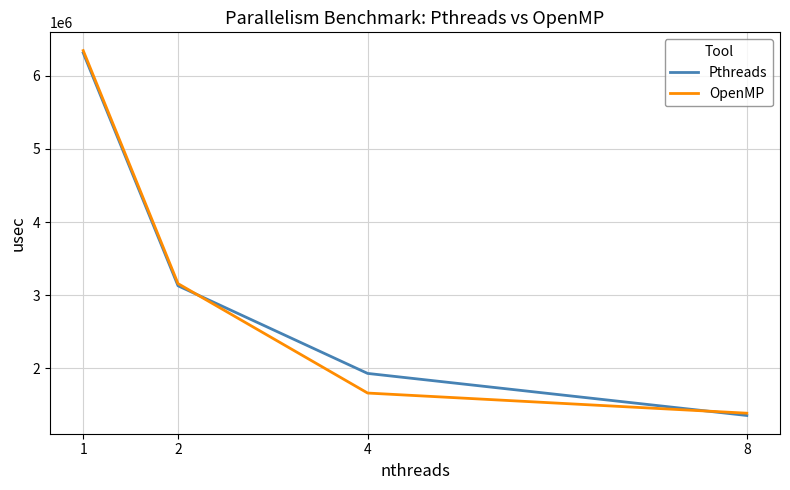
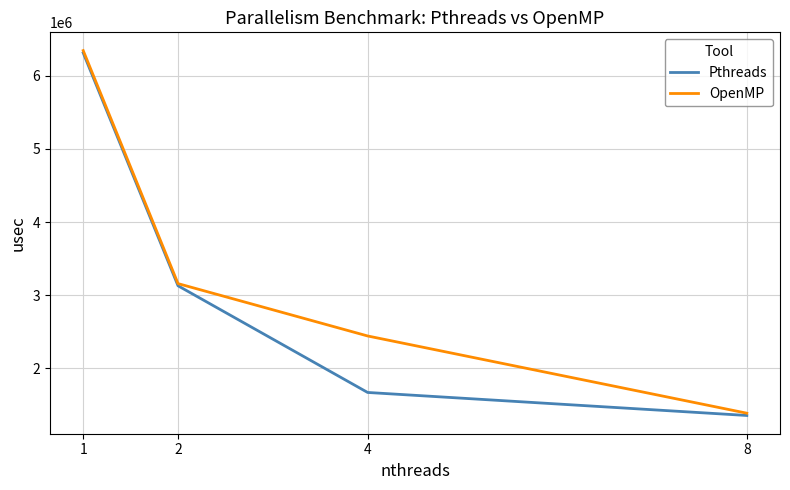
Pthreads, 4: 1900000 -> 1700000
OpenMP, 4: 1700000 -> 2400000
